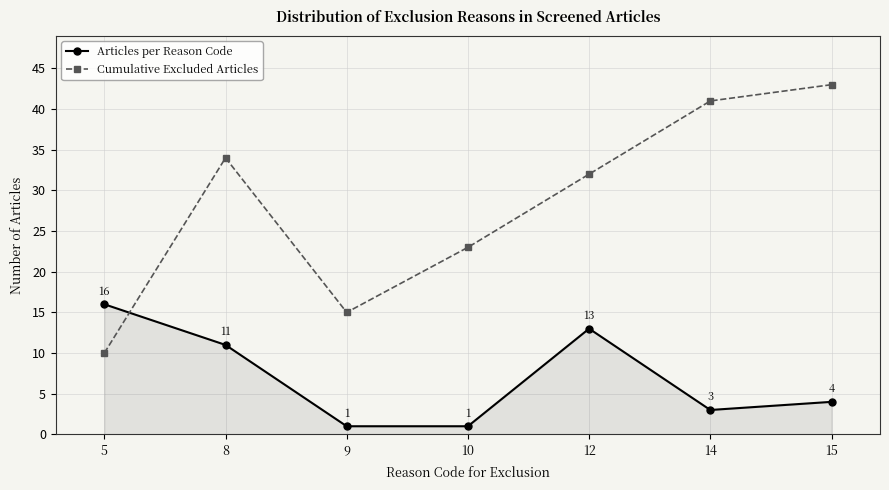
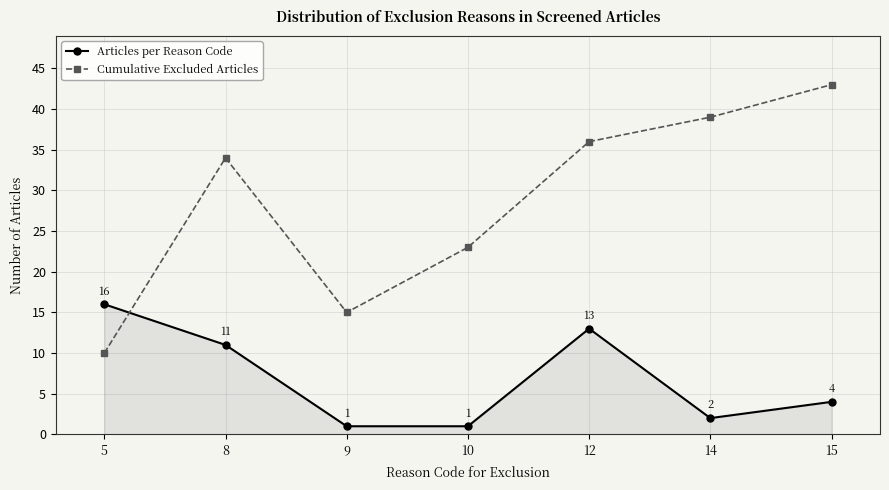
Cumulative Excluded Articles, 12: 32 -> 36
Articles per Reason Code, 14: 3 -> 2
Cumulative Excluded Articles, 14: 41 -> 39
